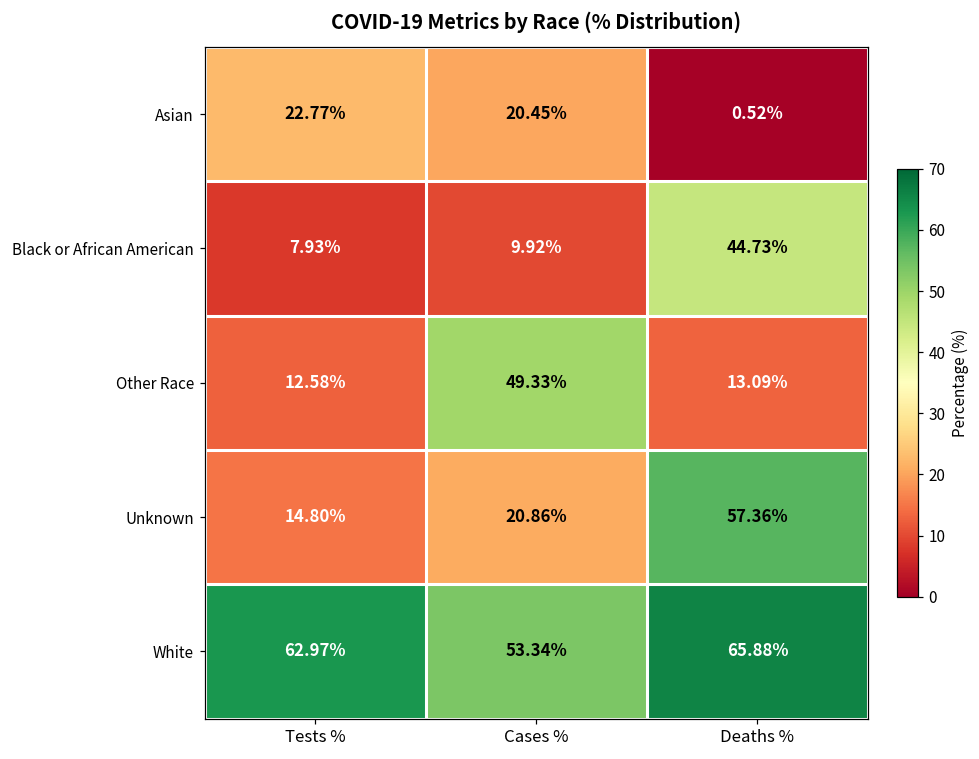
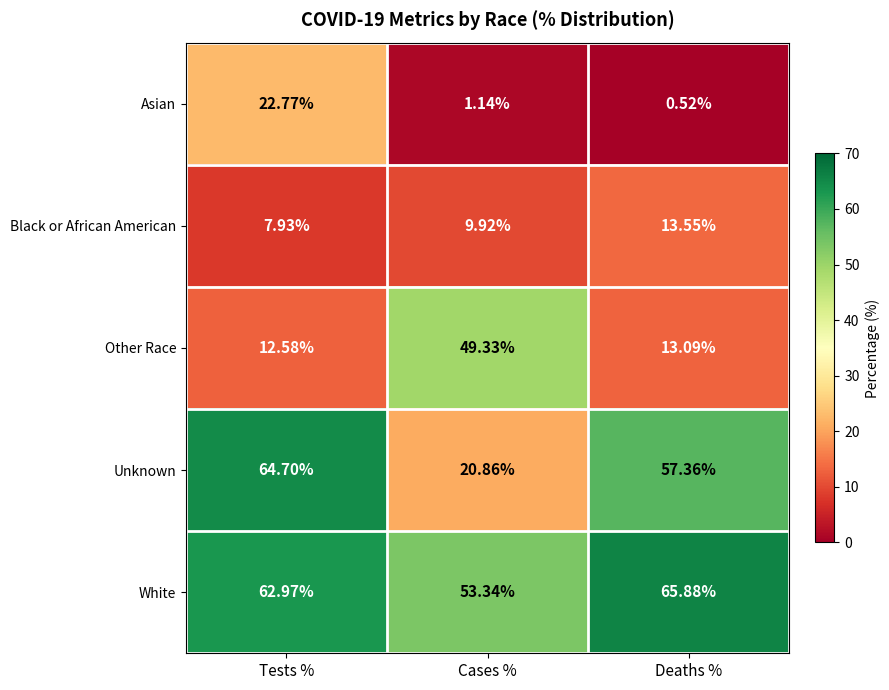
Asian, Cases %: 20.45% -> 1.14%
Black or African American, Deaths %: 44.73% -> 13.55%
Unknown, Tests %: 14.80% -> 64.70%
